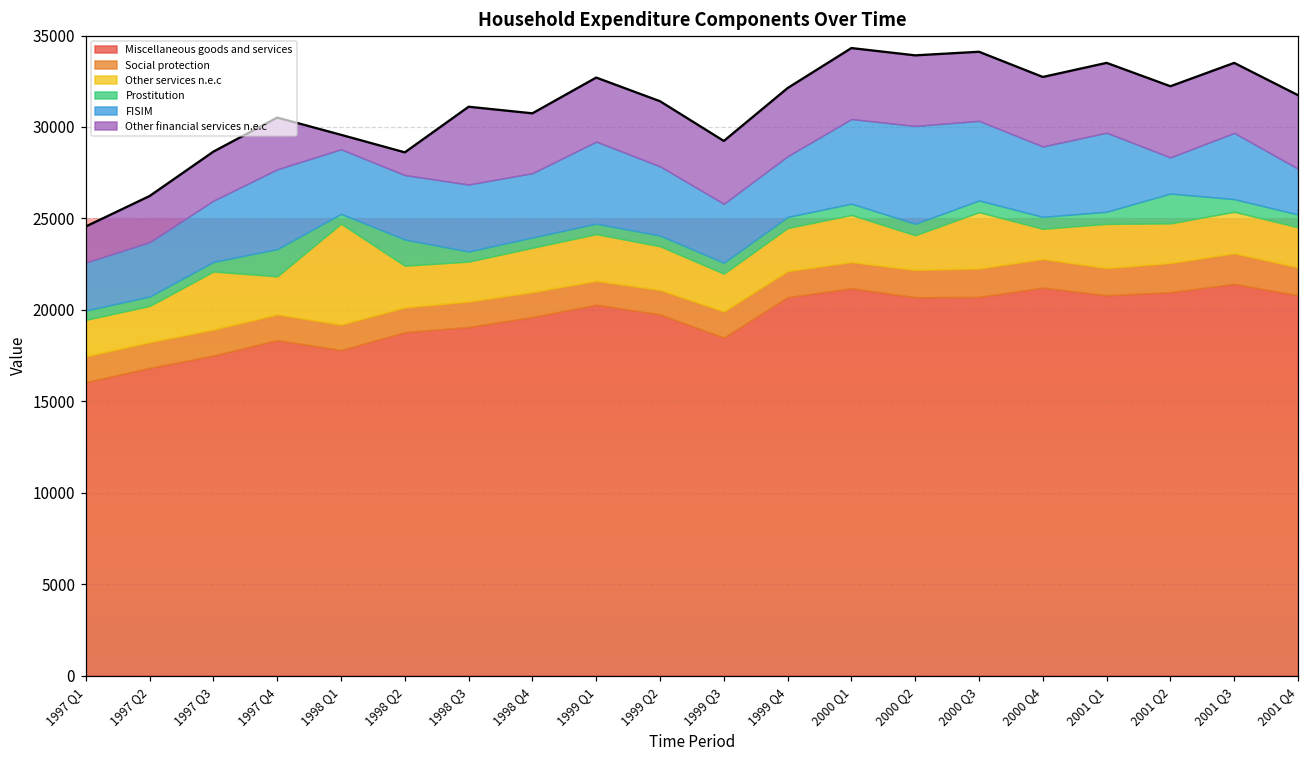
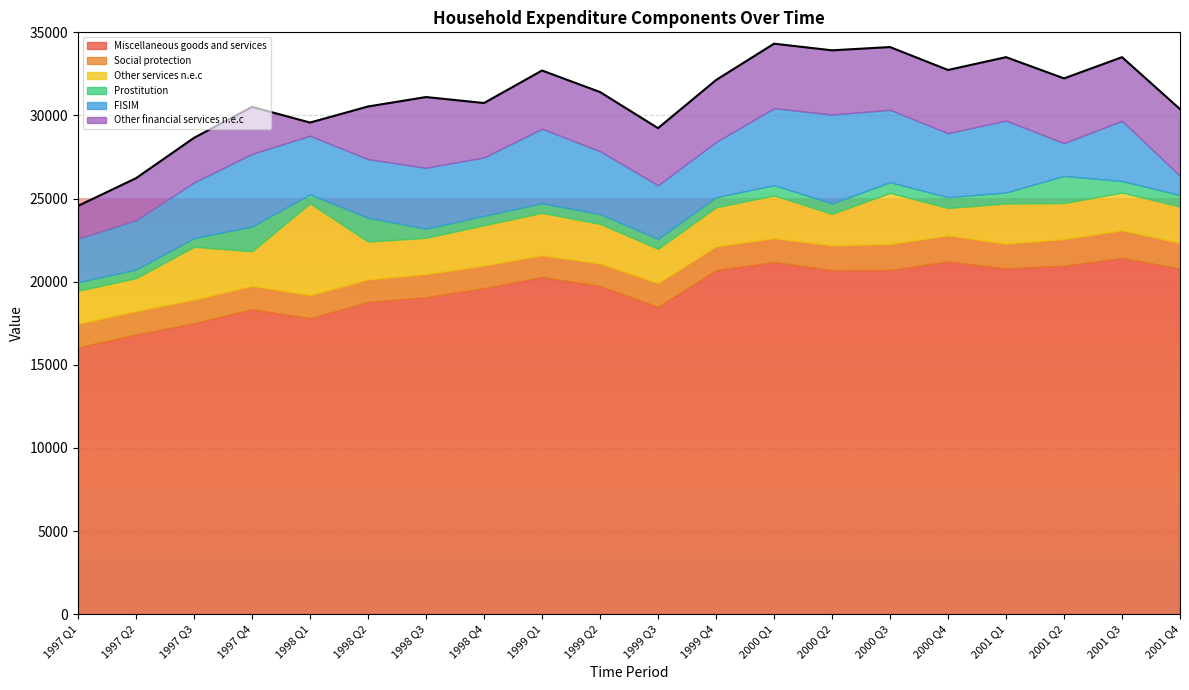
Other financial services n.e.c, 1998 Q2: 1200 -> 3200
FISIM, 2001 Q4: 2500 -> 1100
